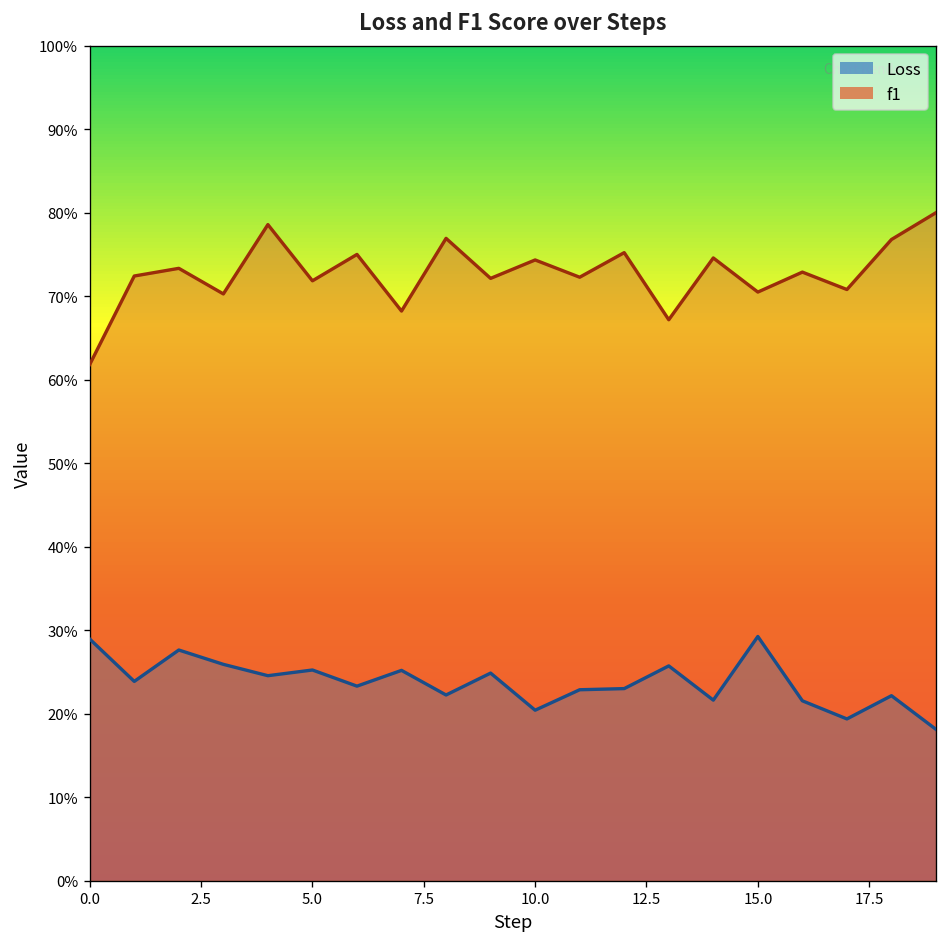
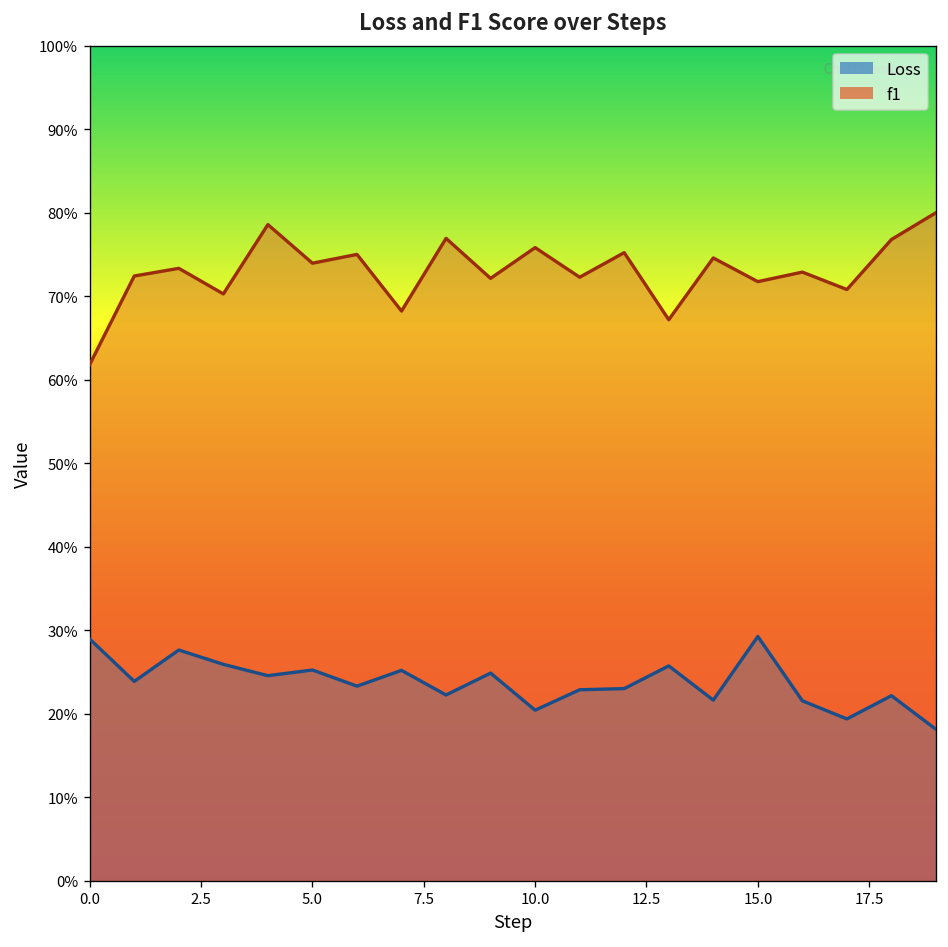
f1, 5.0: 72% -> 74%
f1, 10.0: 74% -> 76%
f1, 15.0: 70% -> 72%
